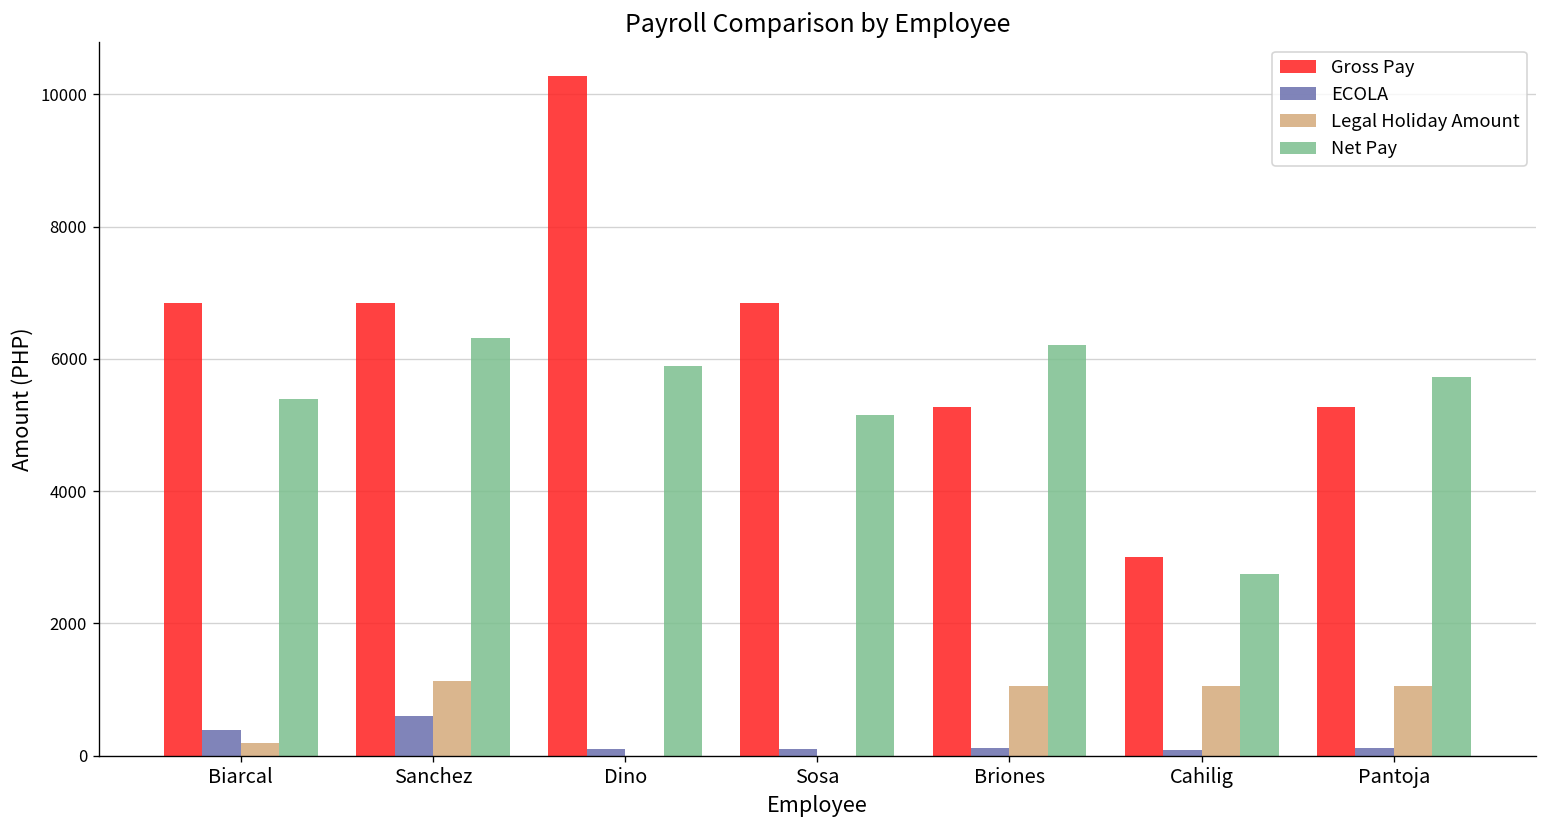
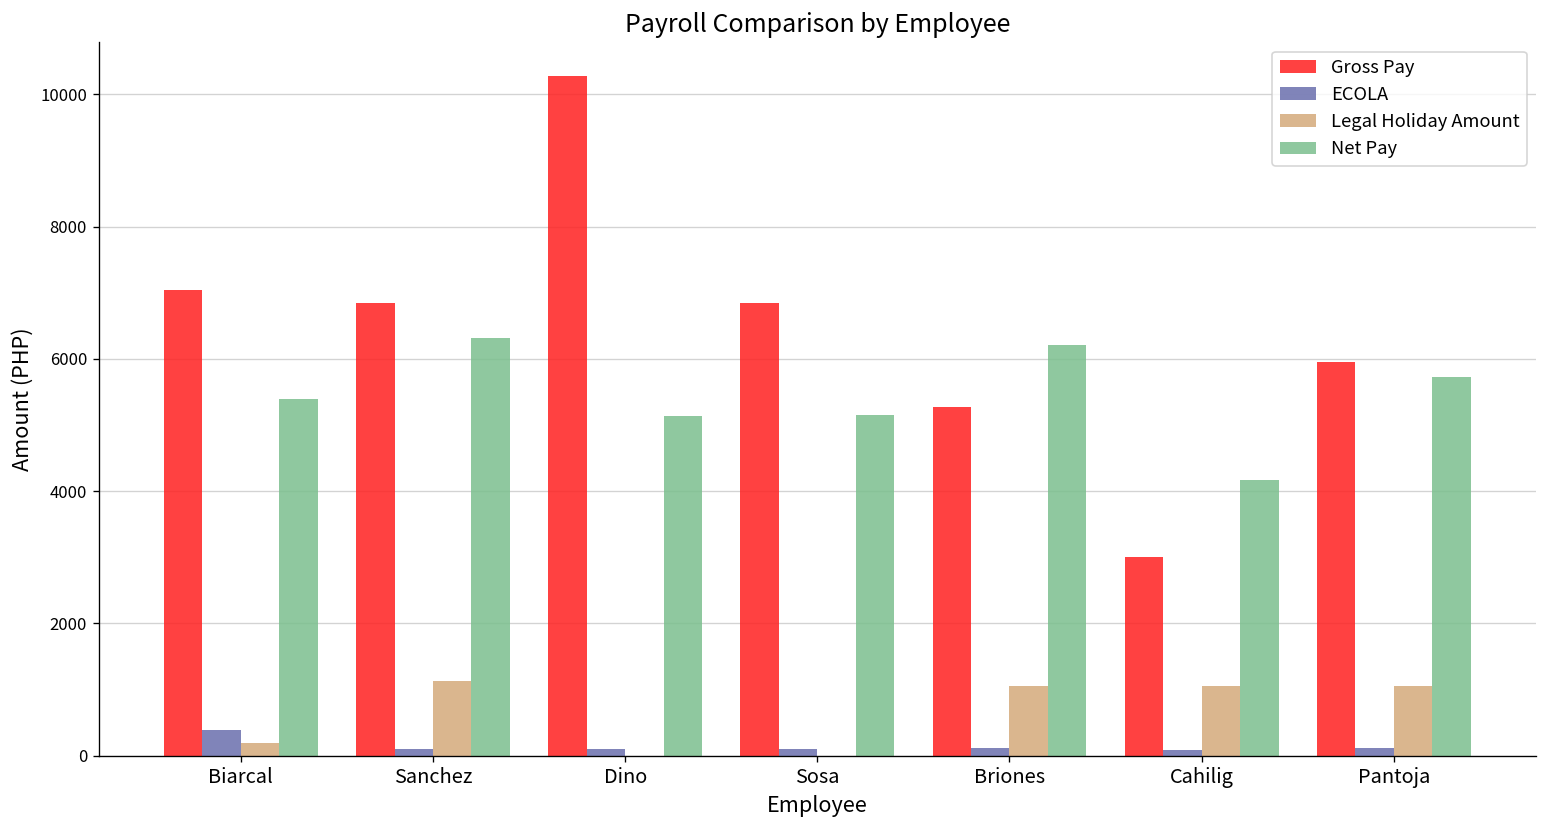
Gross Pay, Biarcal: 6900 -> 7000
ECOLA, Sanchez: 600 -> 100
Net Pay, Dino: 5900 -> 5100
Net Pay, Cahilig: 2700 -> 4200
Gross Pay, Pantoja: 5300 -> 6000
